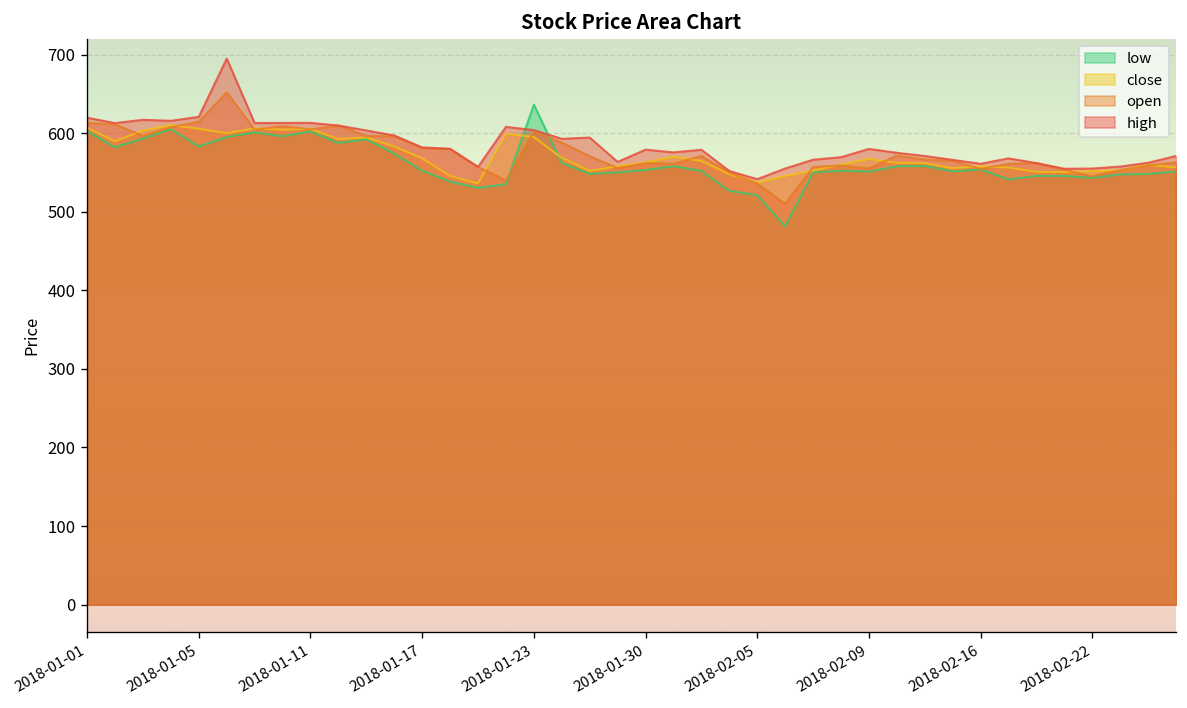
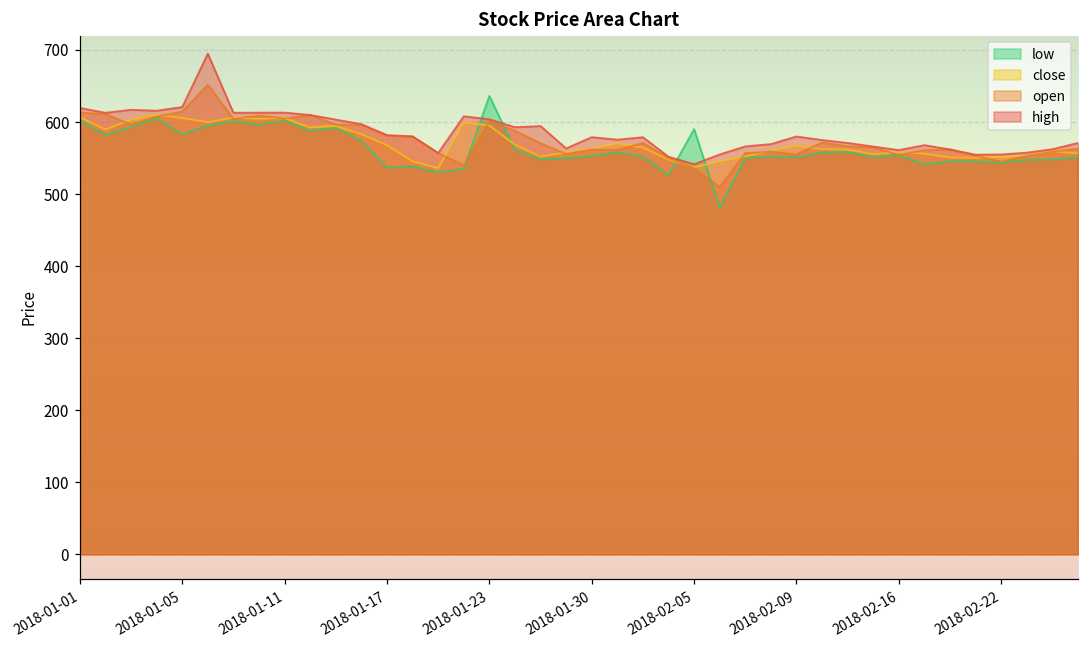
low, 2018-01-17: 550 -> 540
low, 2018-02-05: 520 -> 590
